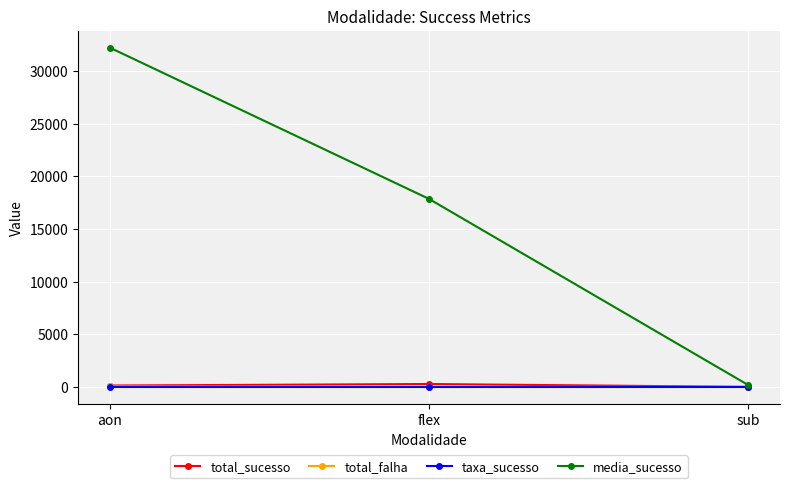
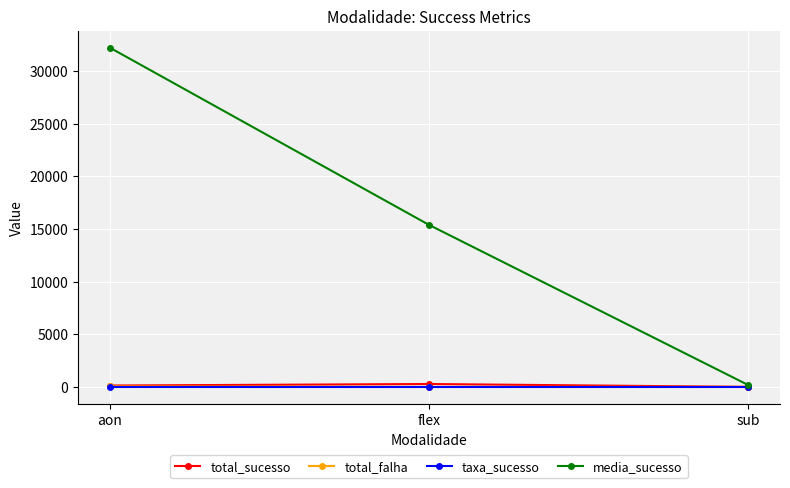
media_sucesso, flex: 17800 -> 15400
